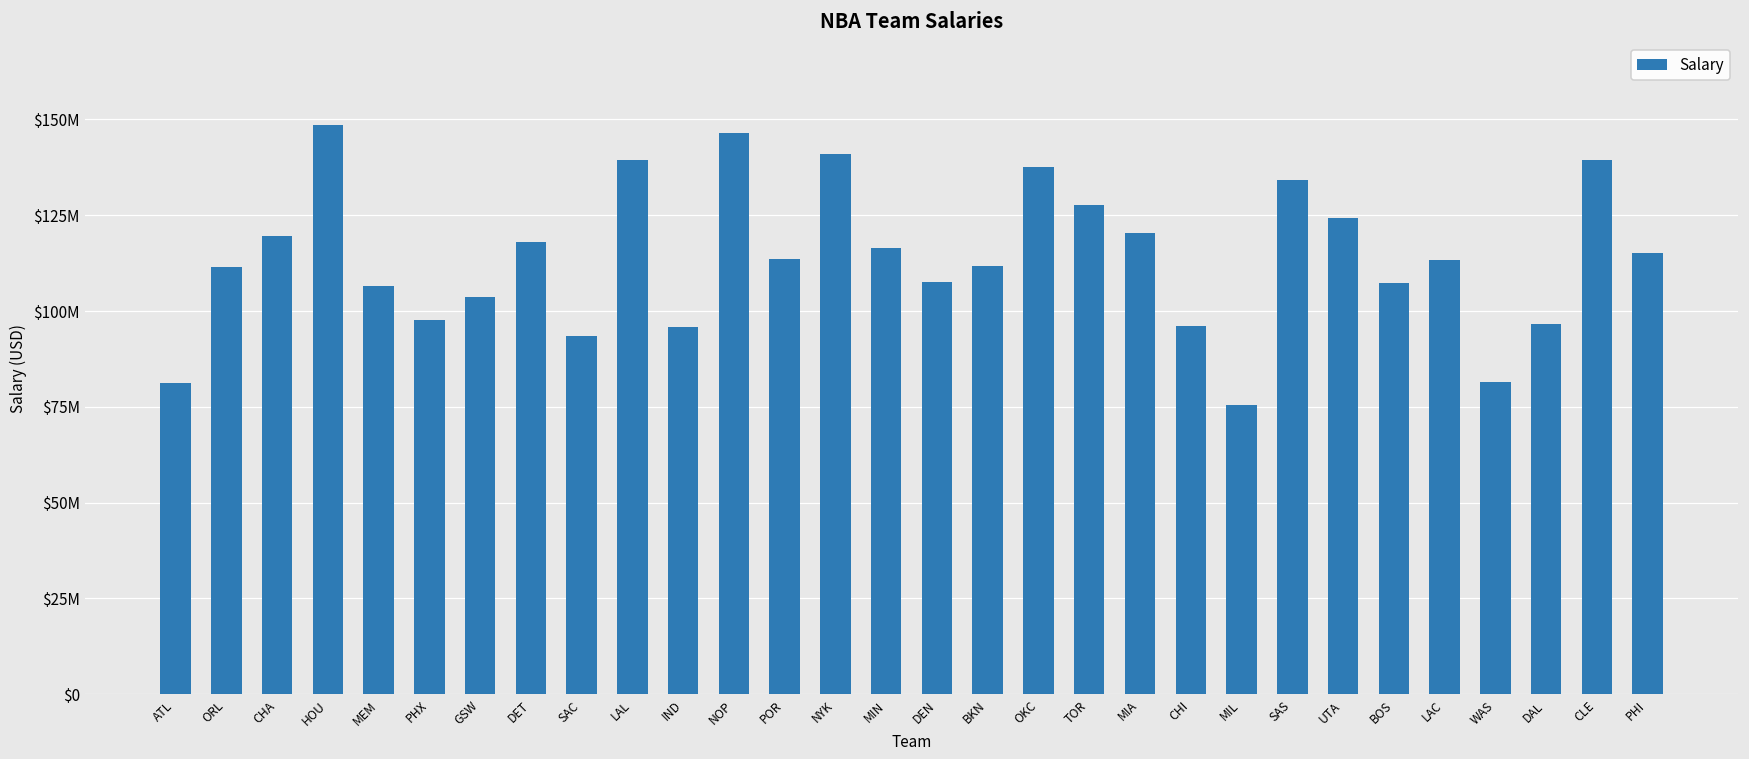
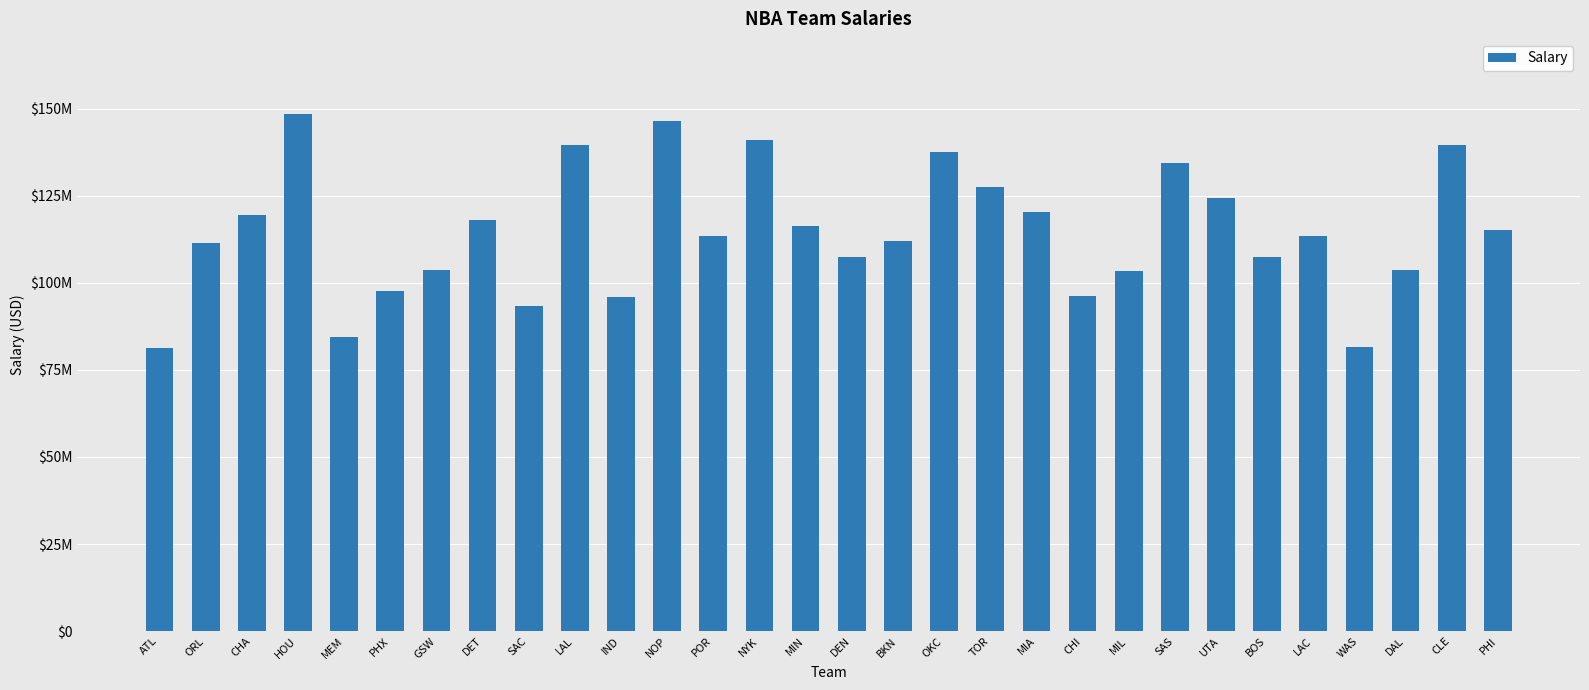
MEM: $106000000 -> $84000000
MIL: $76000000 -> $103000000
DAL: $97000000 -> $104000000
